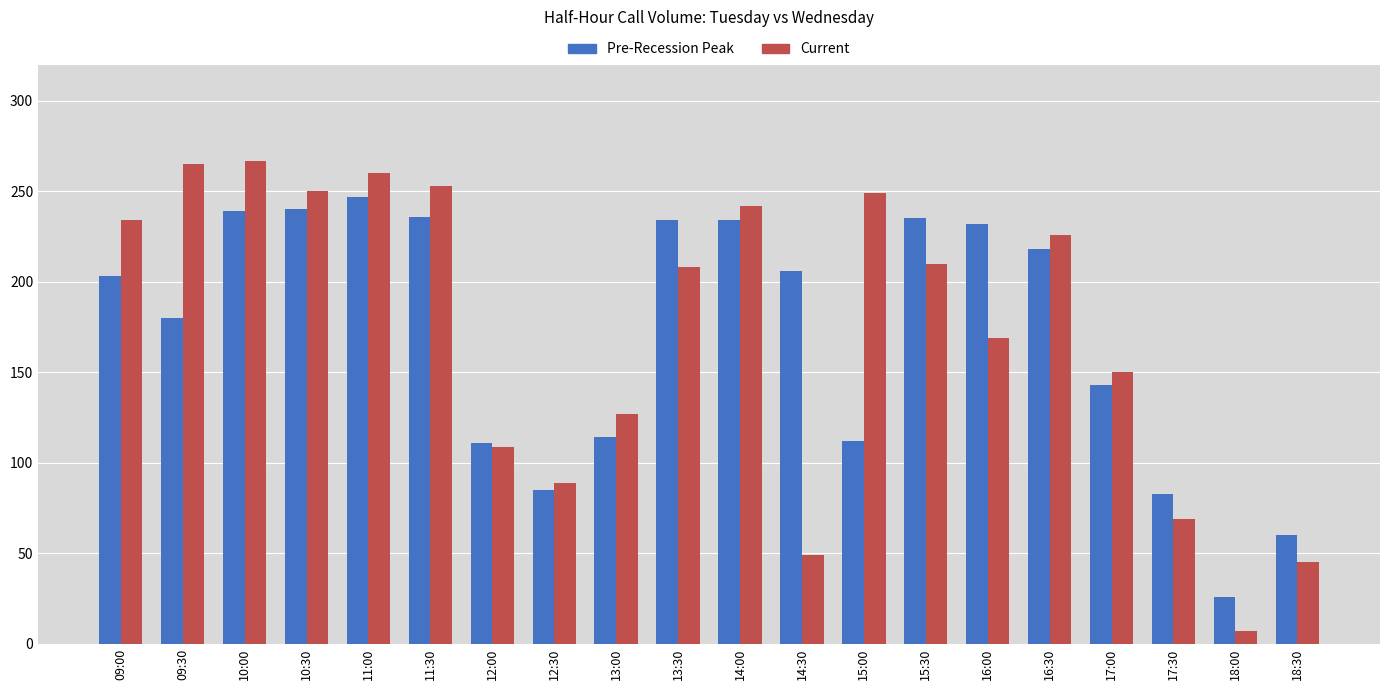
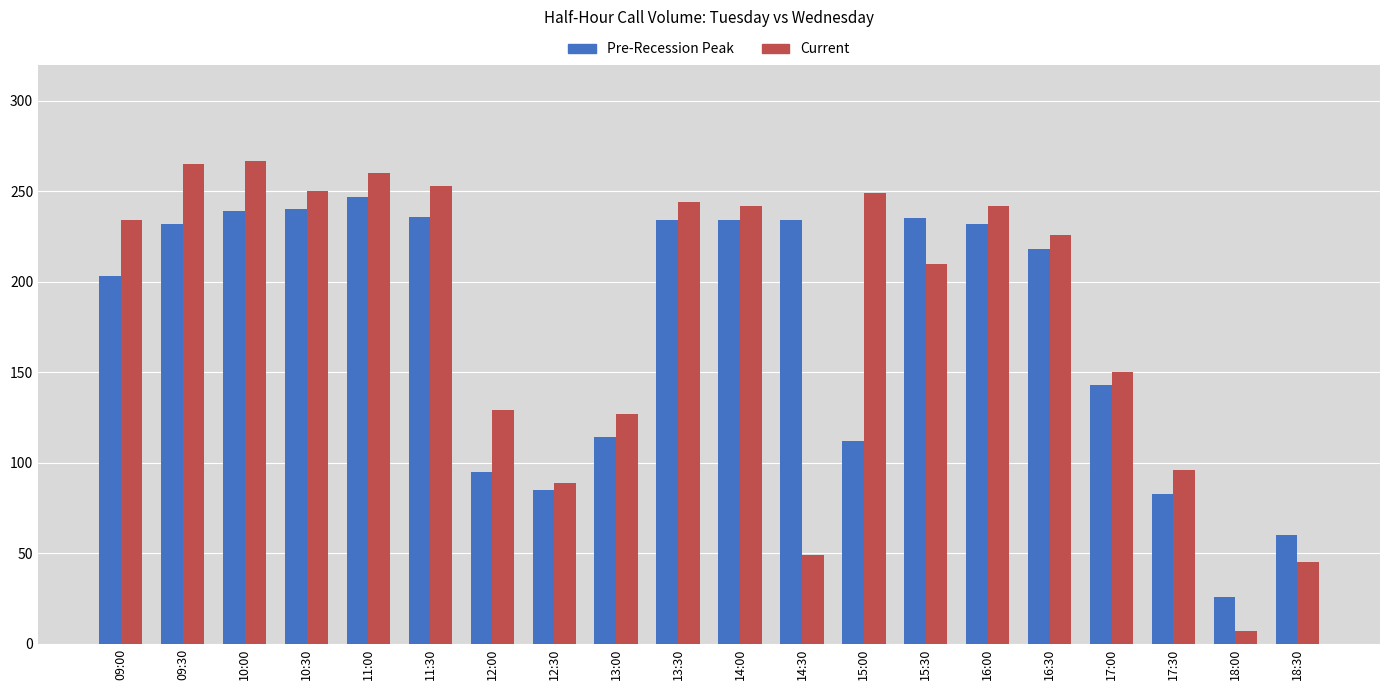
Pre-Recession Peak, 09:30: 180 -> 232
Pre-Recession Peak, 12:00: 111 -> 95
Current, 12:00: 109 -> 129
Current, 13:30: 208 -> 244
Pre-Recession Peak, 14:30: 206 -> 234
Current, 16:00: 169 -> 242
Current, 17:30: 69 -> 96
